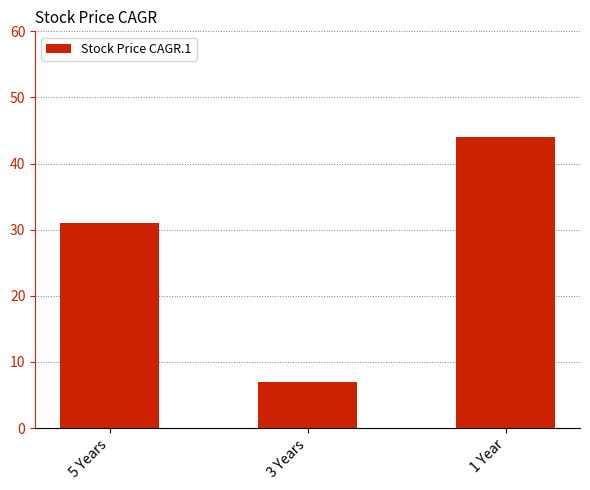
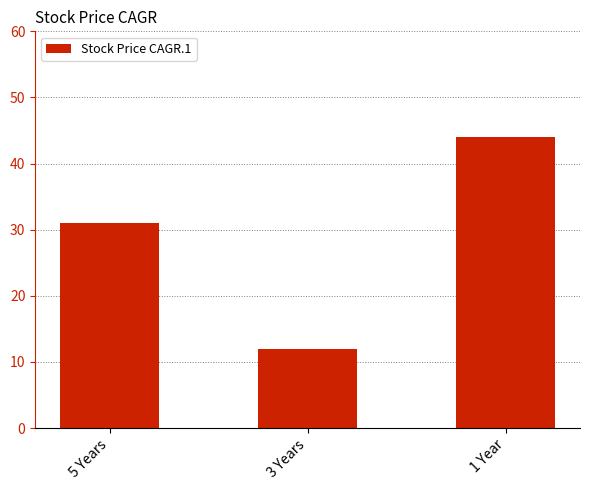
3 Years: 7 -> 12
